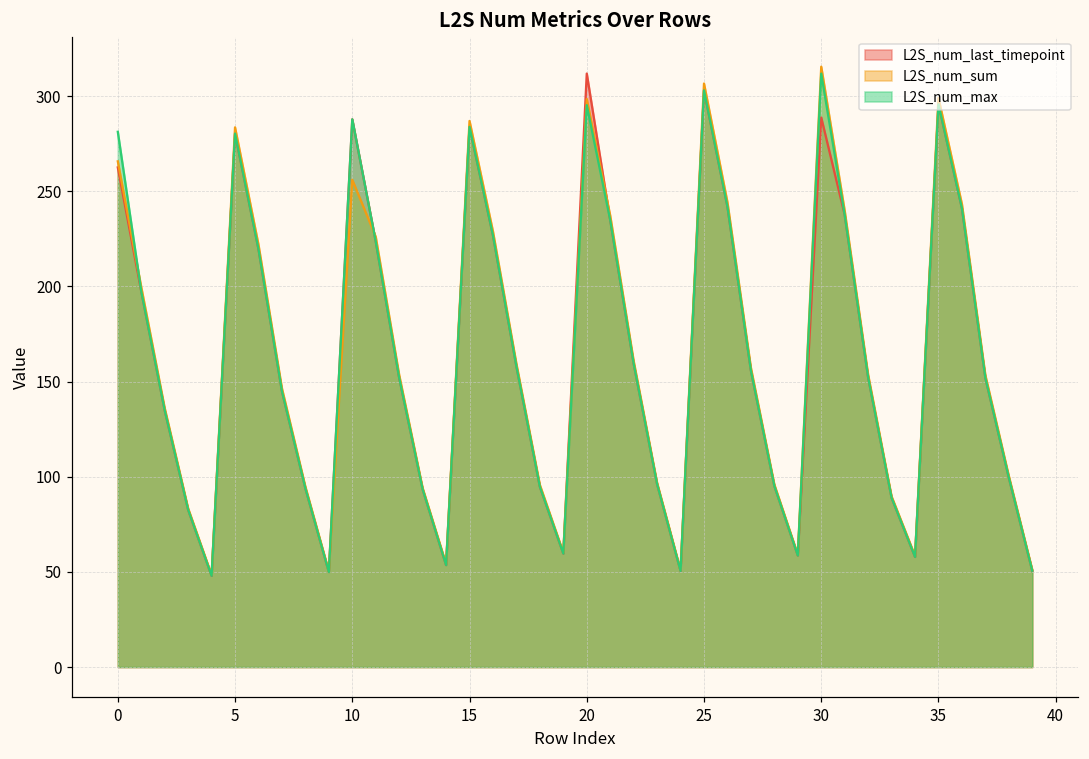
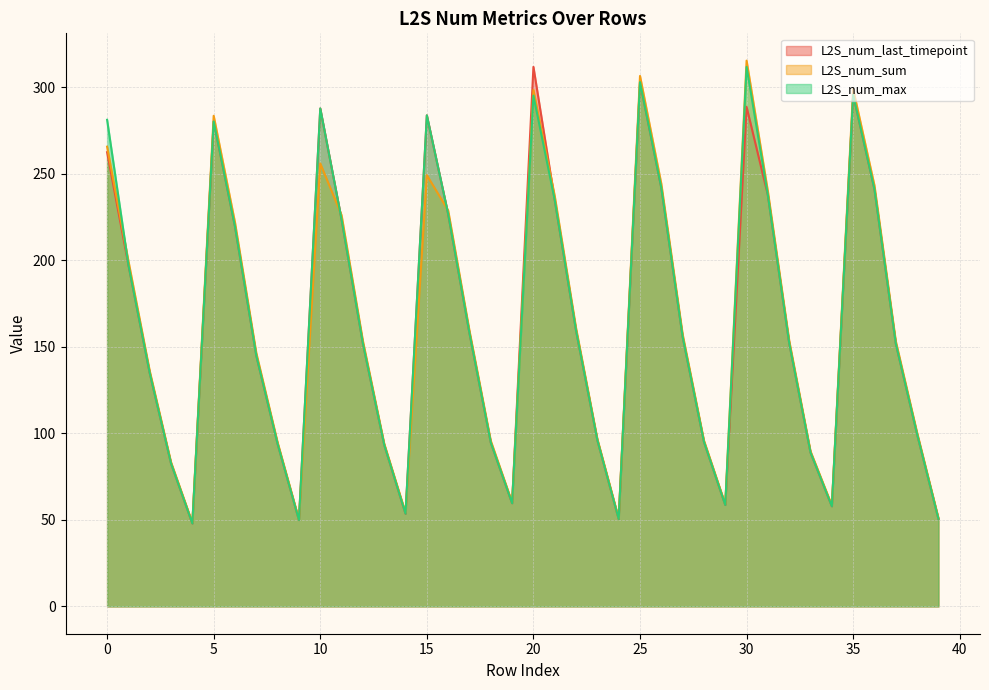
L2S_num_sum, 15: 287 -> 249
